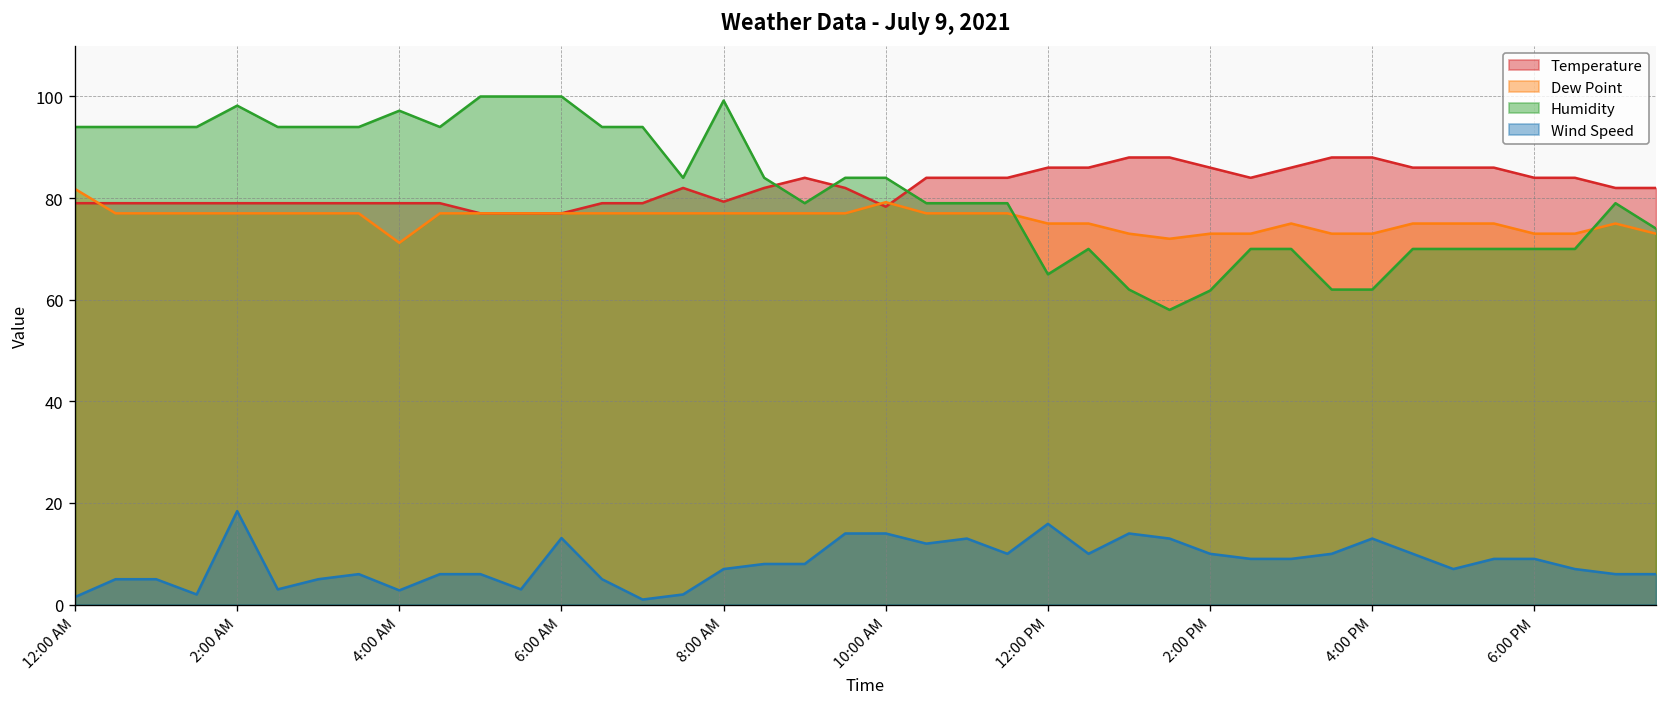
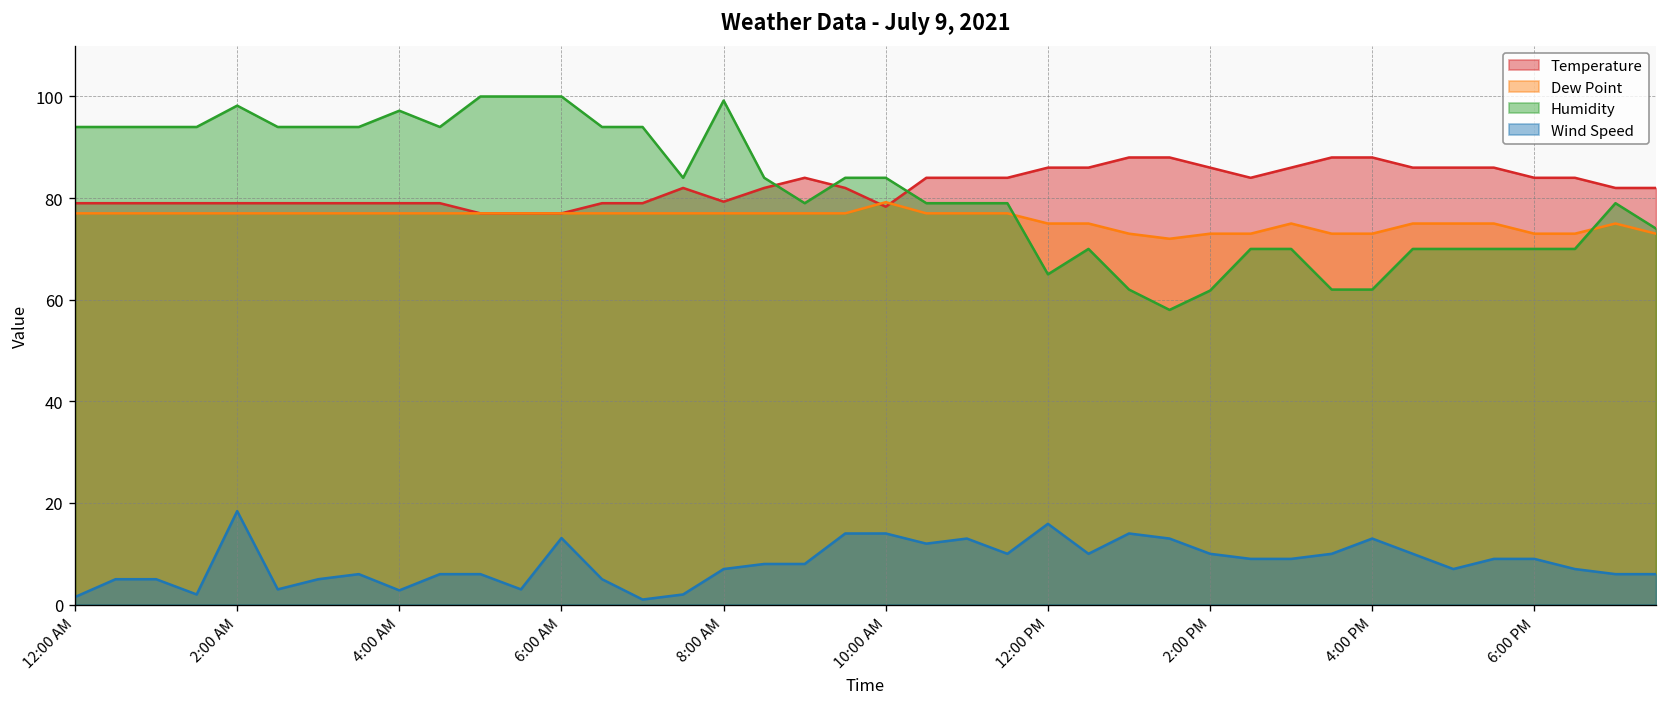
Dew Point, 12:00 AM: 82 -> 77
Dew Point, 4:00 AM: 71 -> 77
